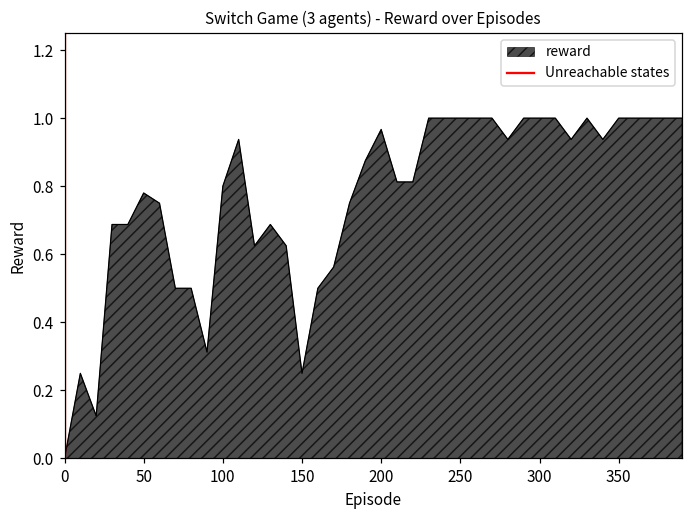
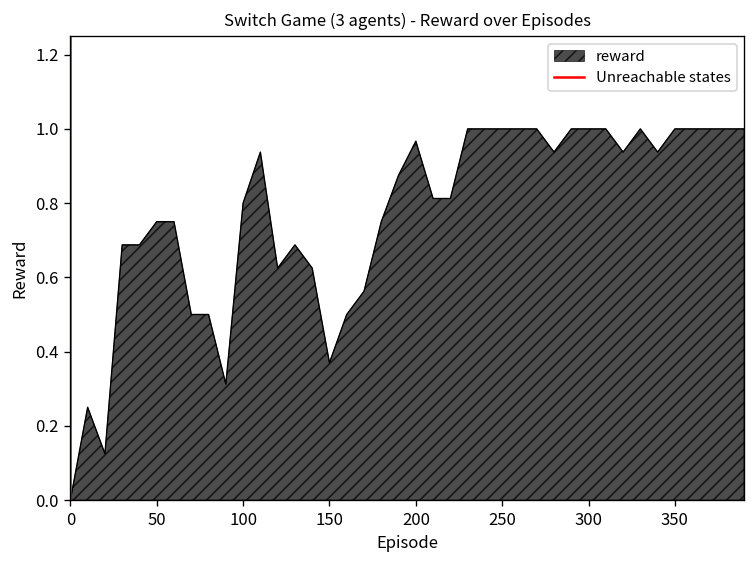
50: 0.78 -> 0.75
150: 0.25 -> 0.37
